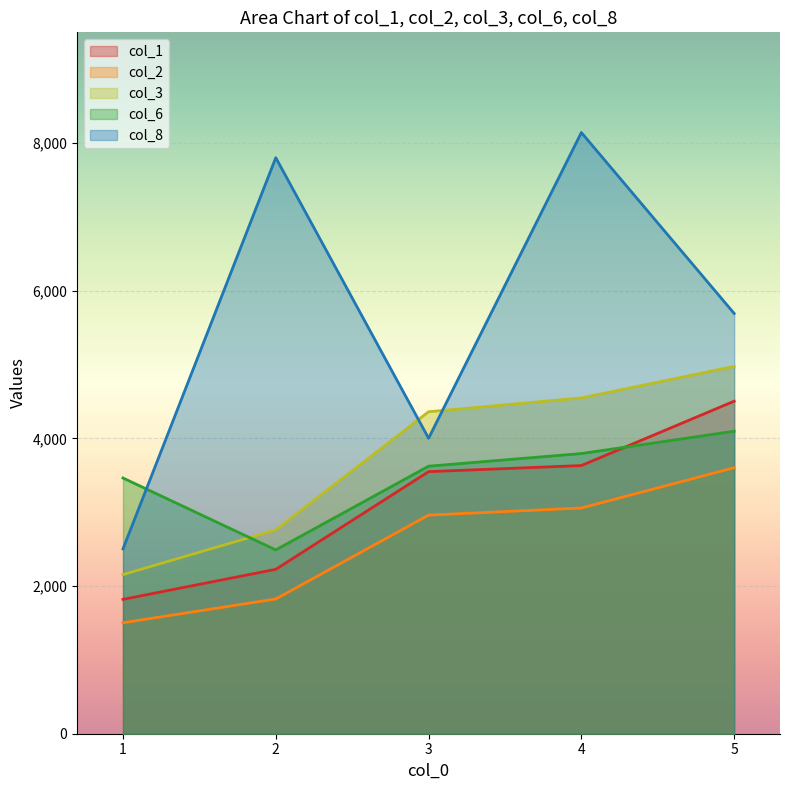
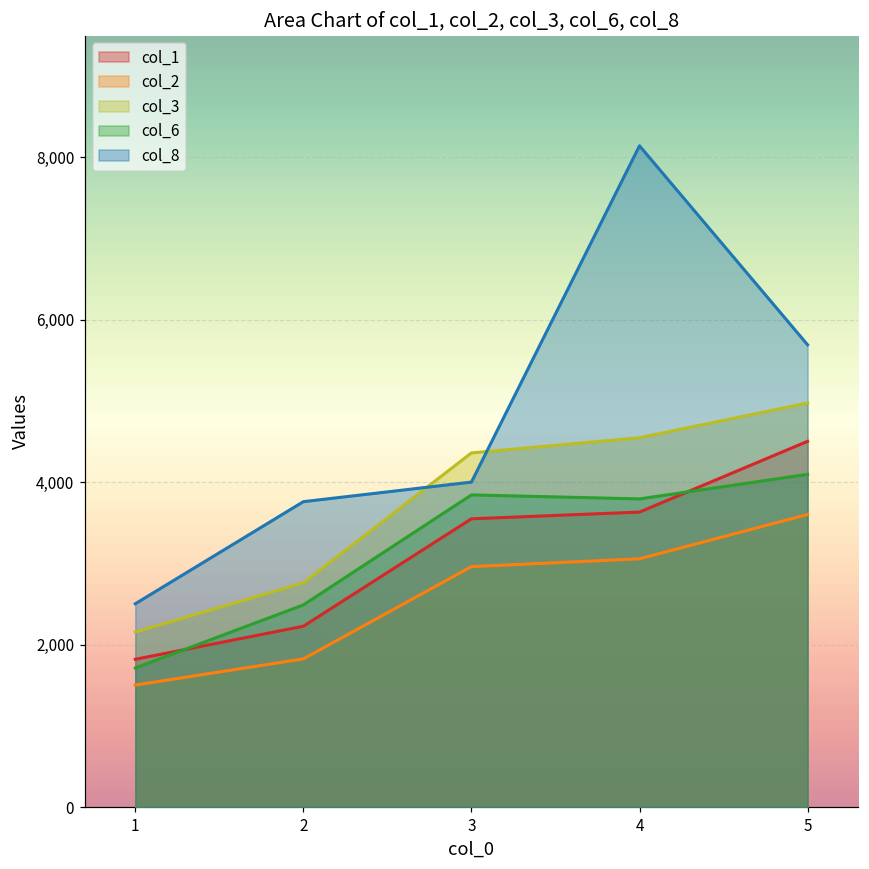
col_6, 1: 3,500 -> 1,700
col_8, 2: 7,800 -> 3,800
col_6, 3: 3,600 -> 3,800
